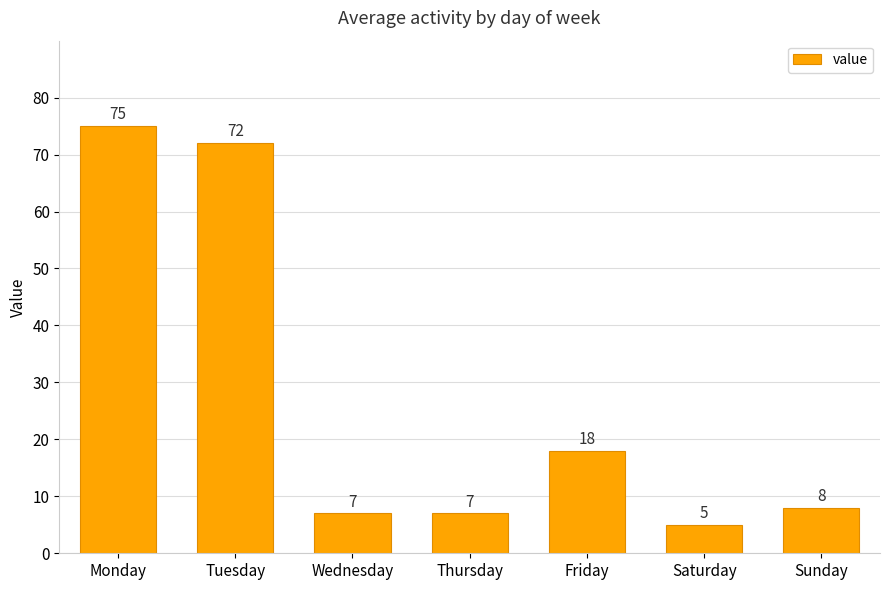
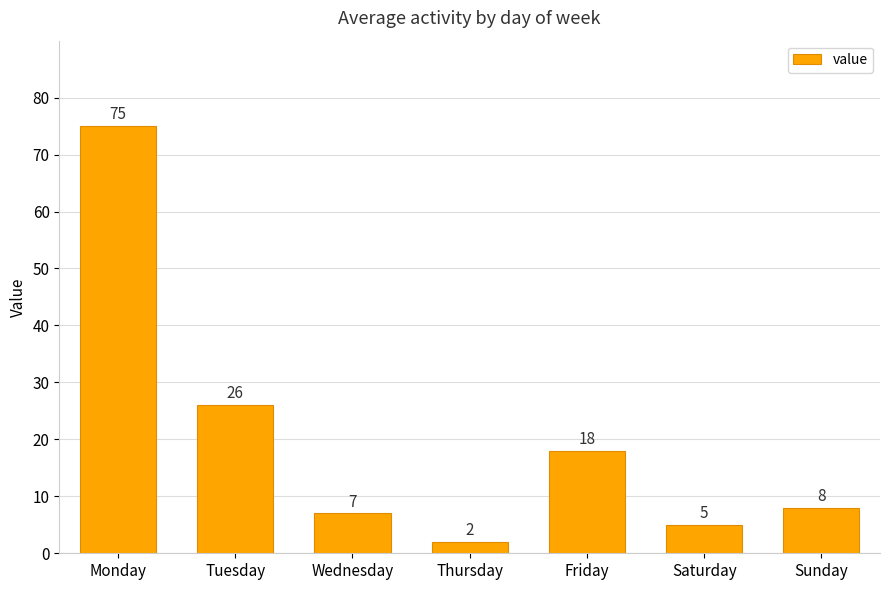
Tuesday: 72 -> 26
Thursday: 7 -> 2
